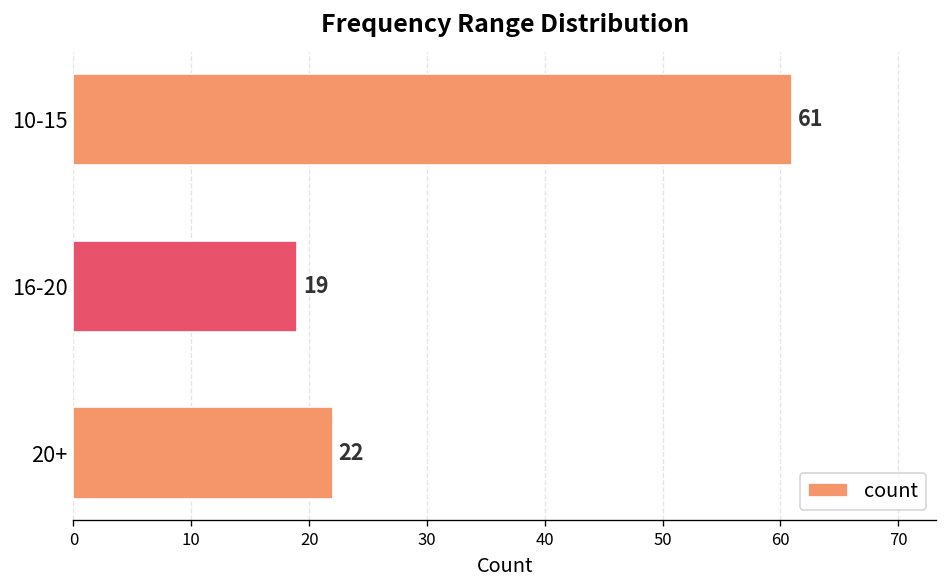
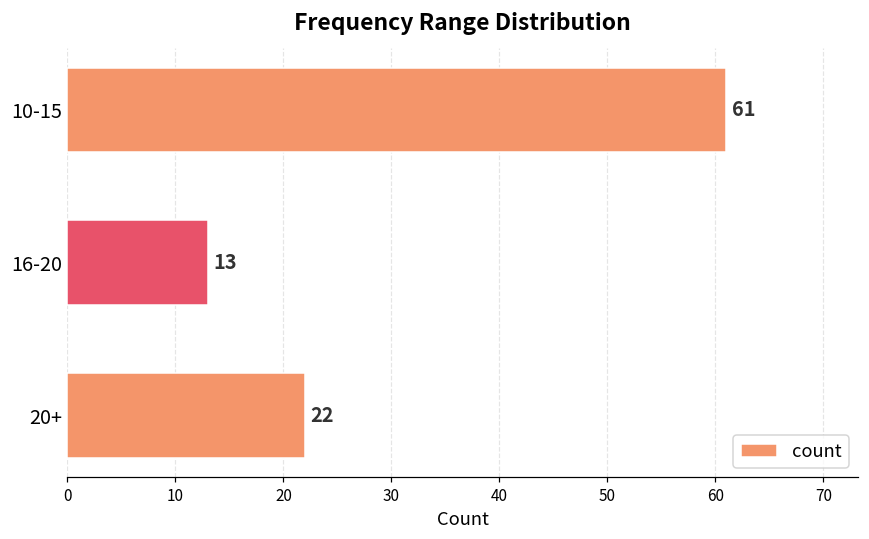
16-20: 19 -> 13
